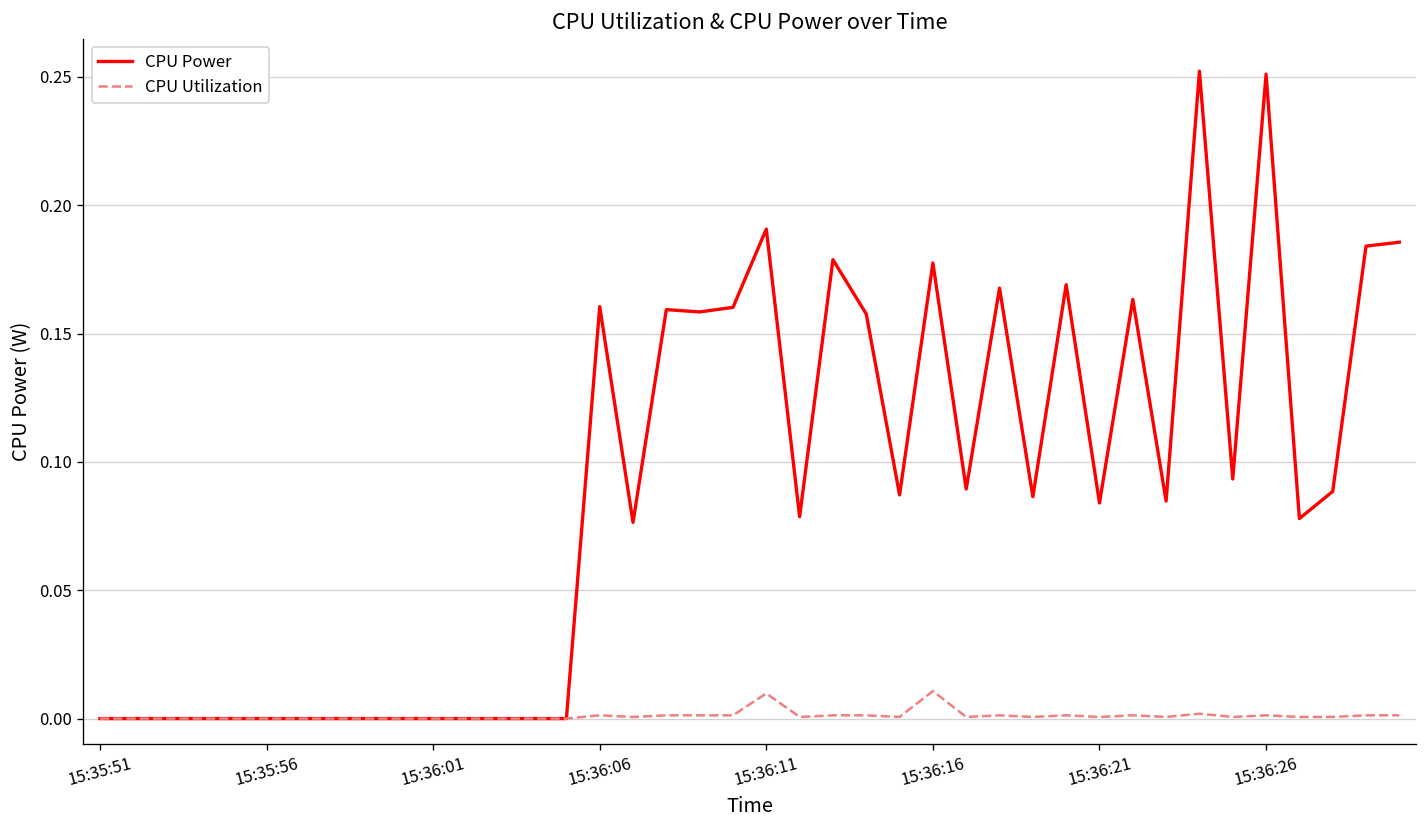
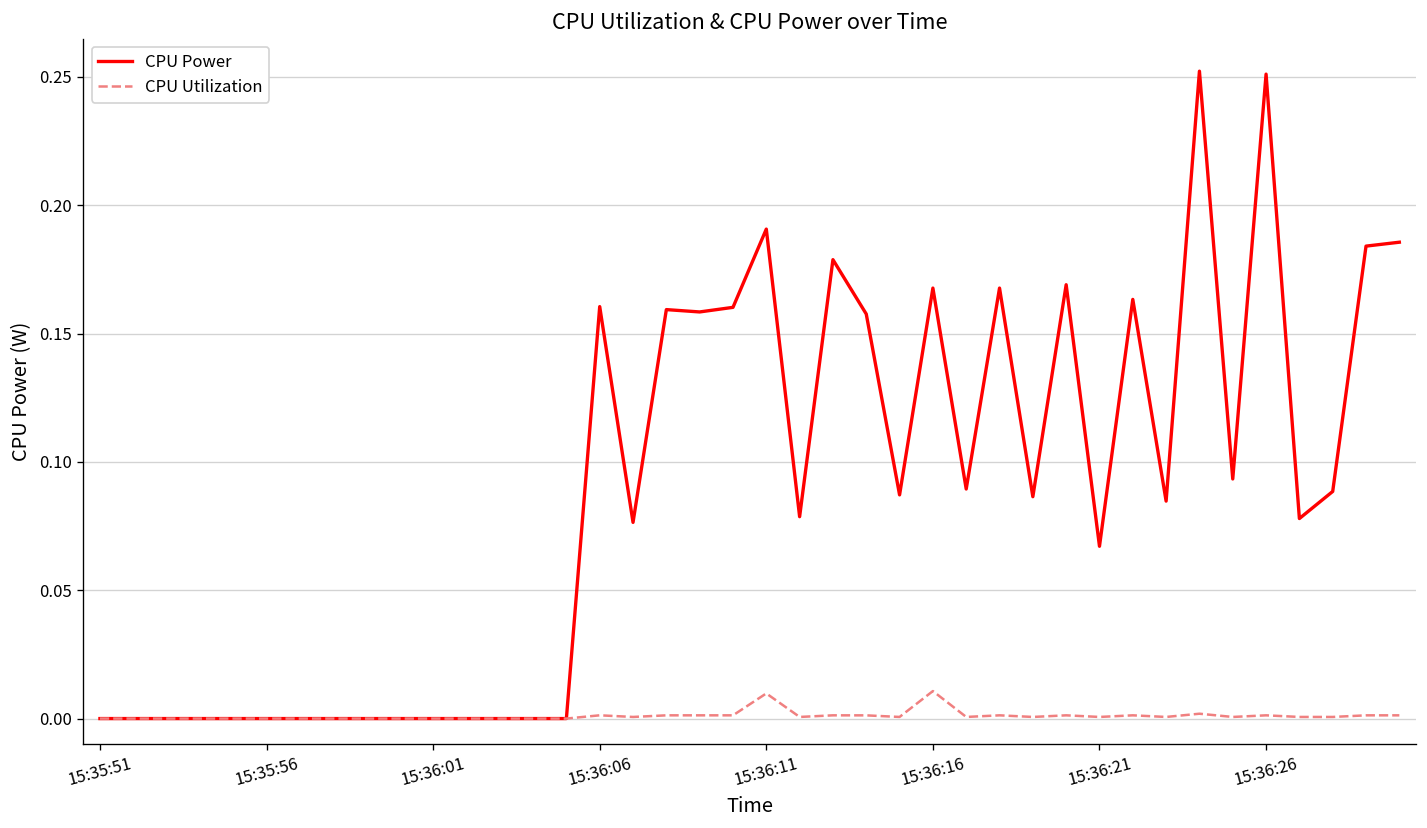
CPU Power, 15:36:16: 0.178 -> 0.168
CPU Power, 15:36:21: 0.084 -> 0.067
